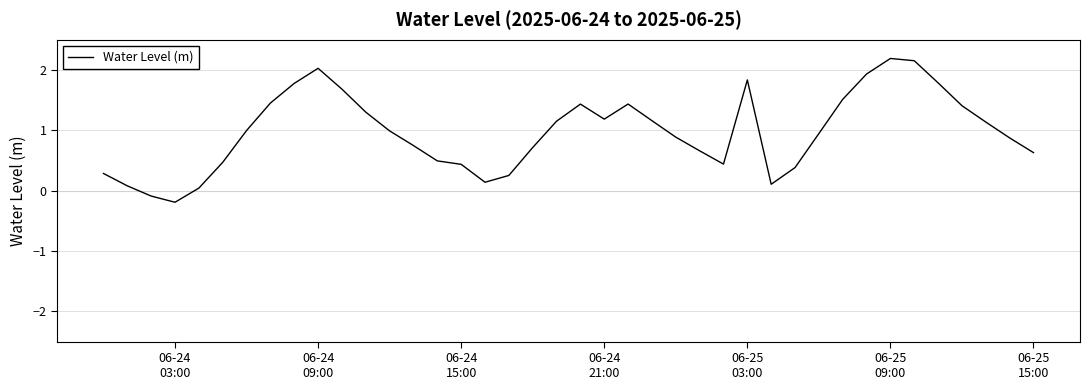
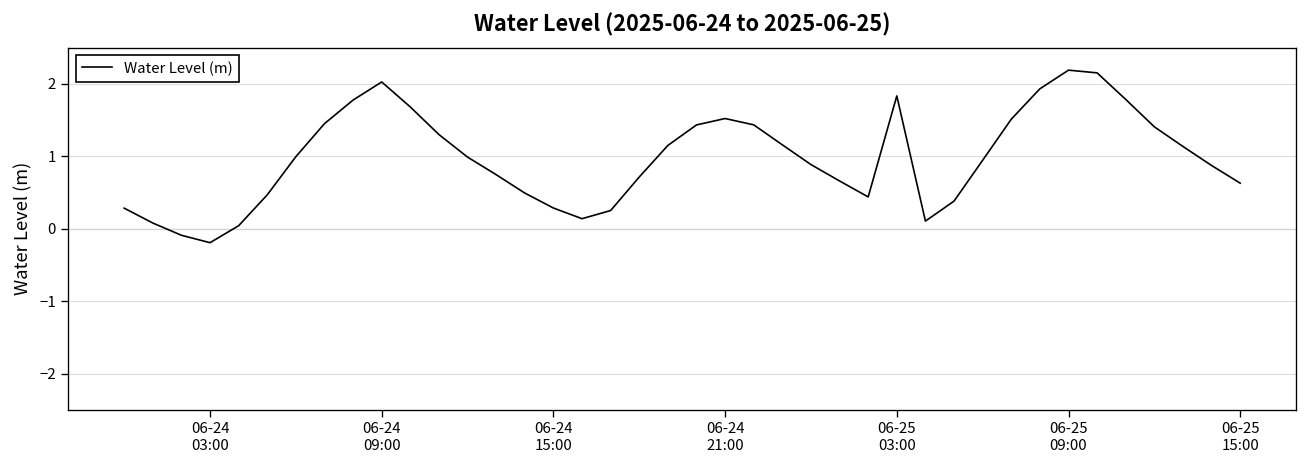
06-24 15:00: 0.4 -> 0.3
06-24 21:00: 1.2 -> 1.5
